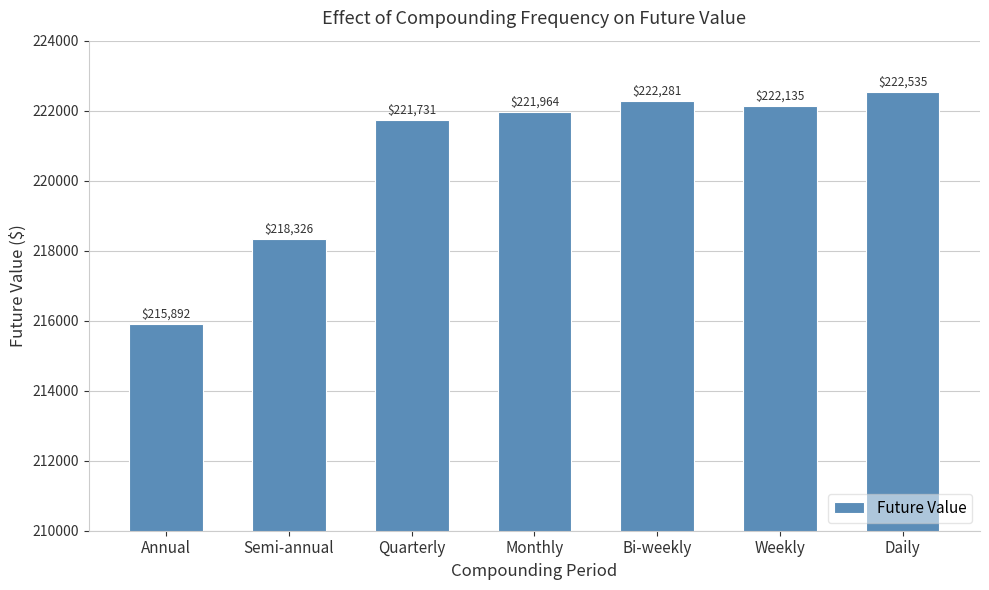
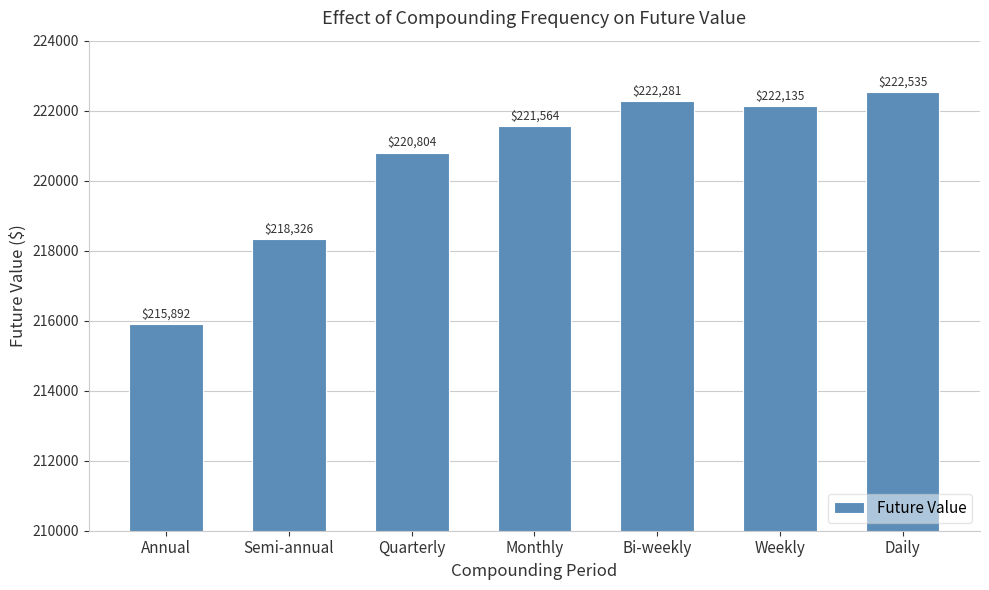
Quarterly: $221,731 -> $220,804
Monthly: $221,964 -> $221,564
